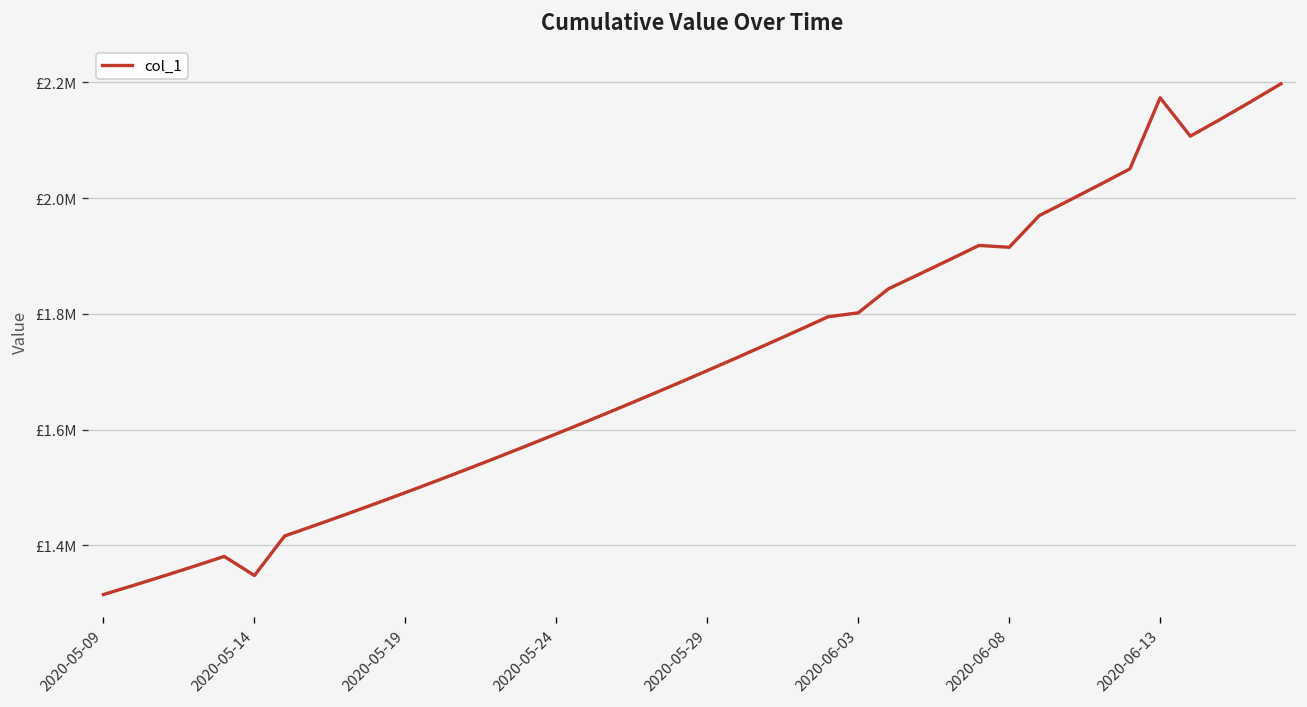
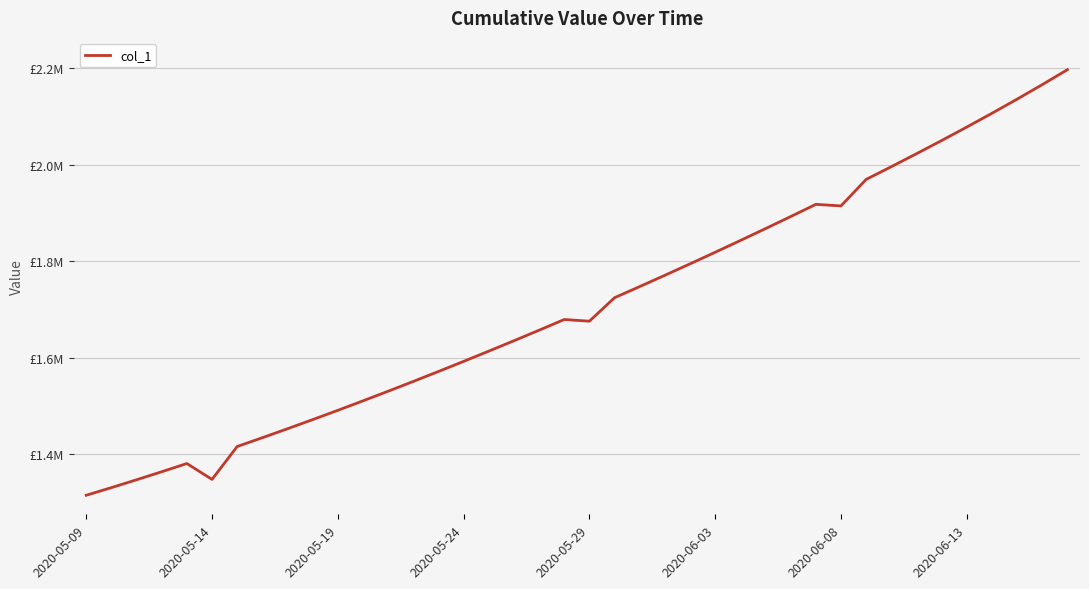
2020-05-29: £1700000 -> £1680000
2020-06-03: £1800000 -> £1820000
2020-06-13: £2170000 -> £2080000
